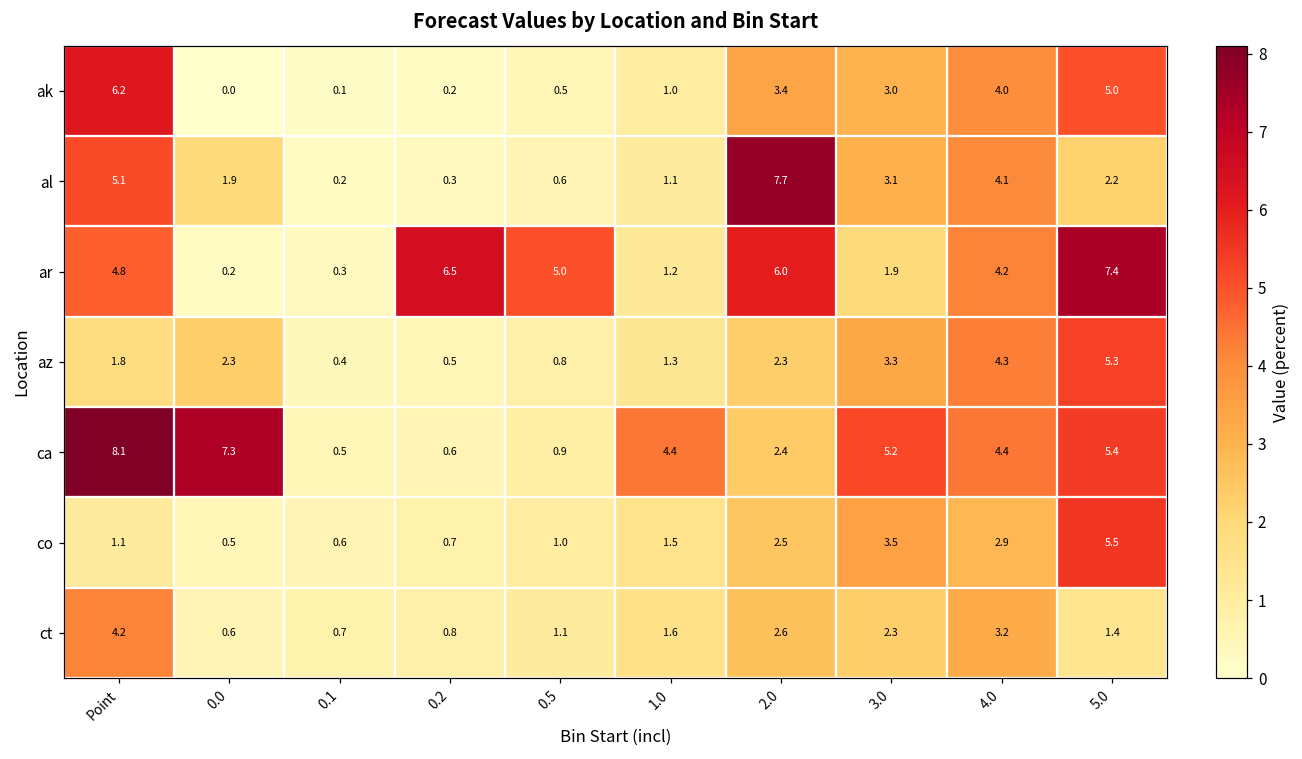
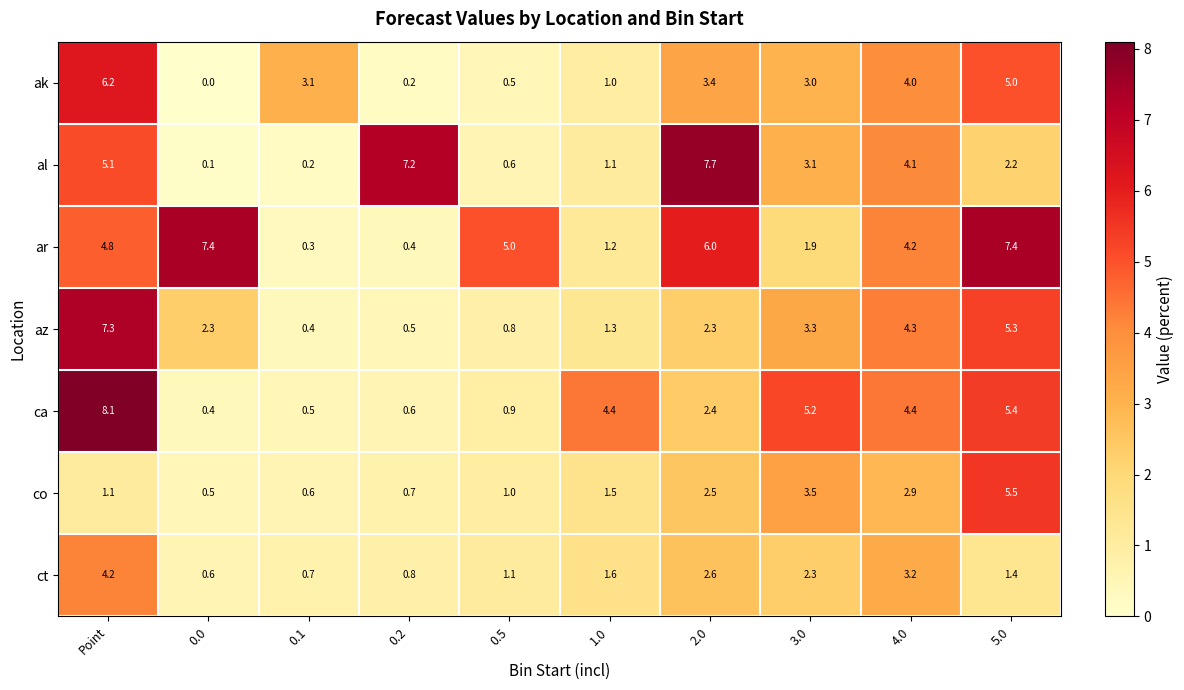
ak, 0.1: 0.1 -> 3.1
al, 0.0: 1.9 -> 0.1
al, 0.2: 0.3 -> 7.2
ar, 0.0: 0.2 -> 7.4
ar, 0.2: 6.5 -> 0.4
az, Point: 1.8 -> 7.3
ca, 0.0: 7.3 -> 0.4
